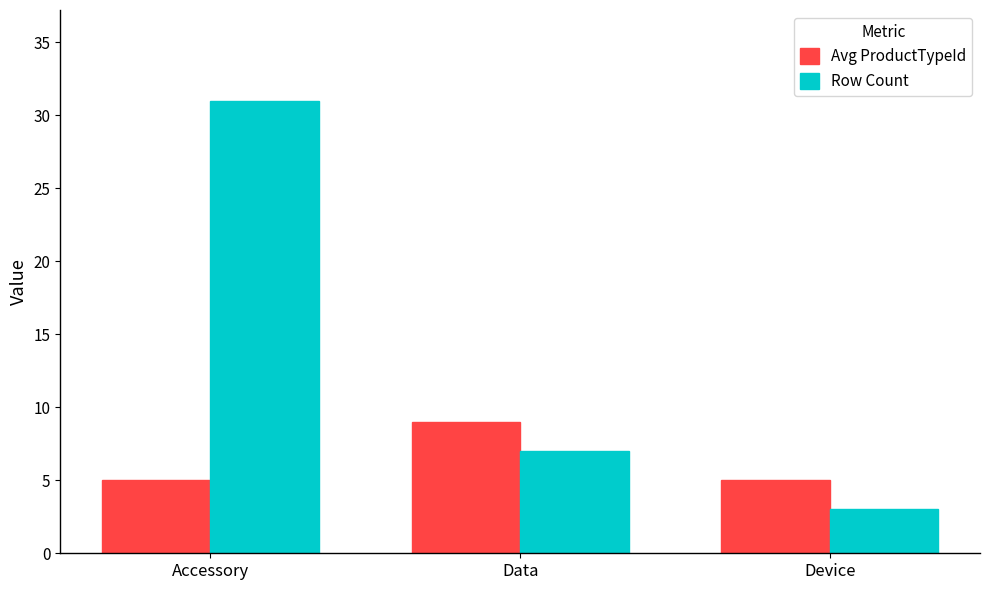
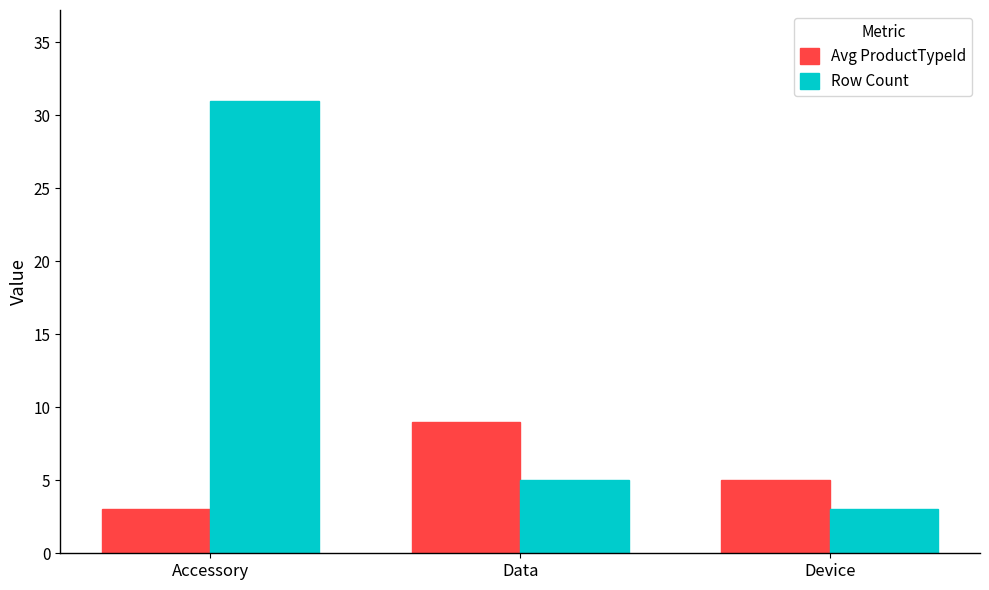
Avg ProductTypeId, Accessory: 5 -> 3
Row Count, Data: 7 -> 5
